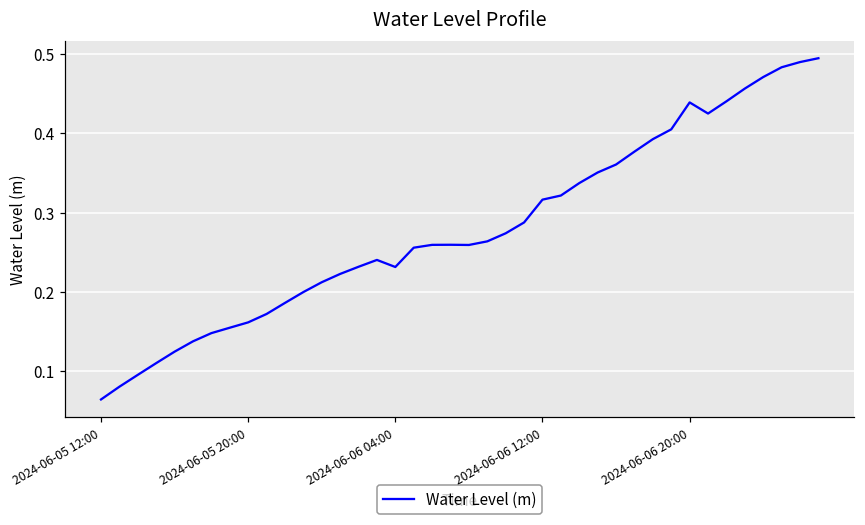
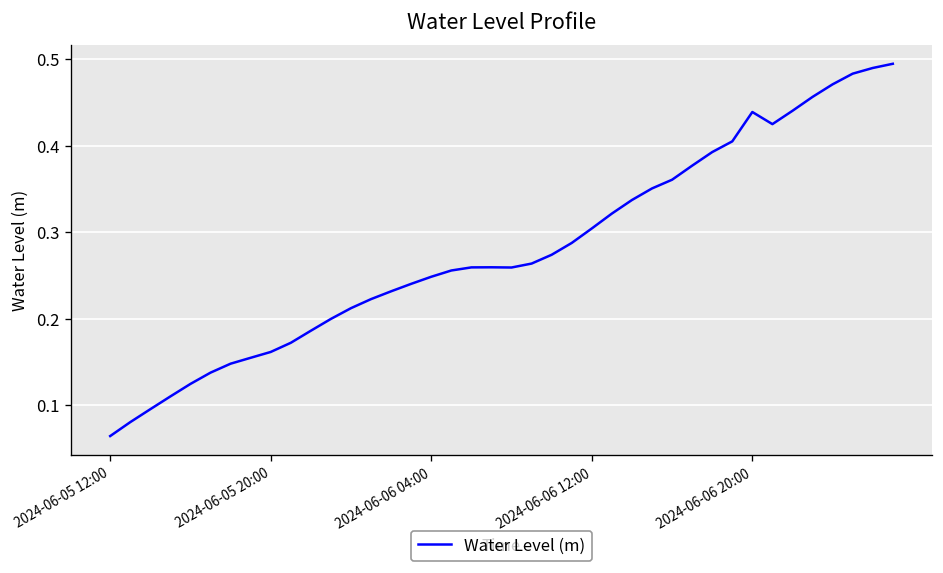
2024-06-06 04:00: 0.23 -> 0.25
2024-06-06 12:00: 0.32 -> 0.30
